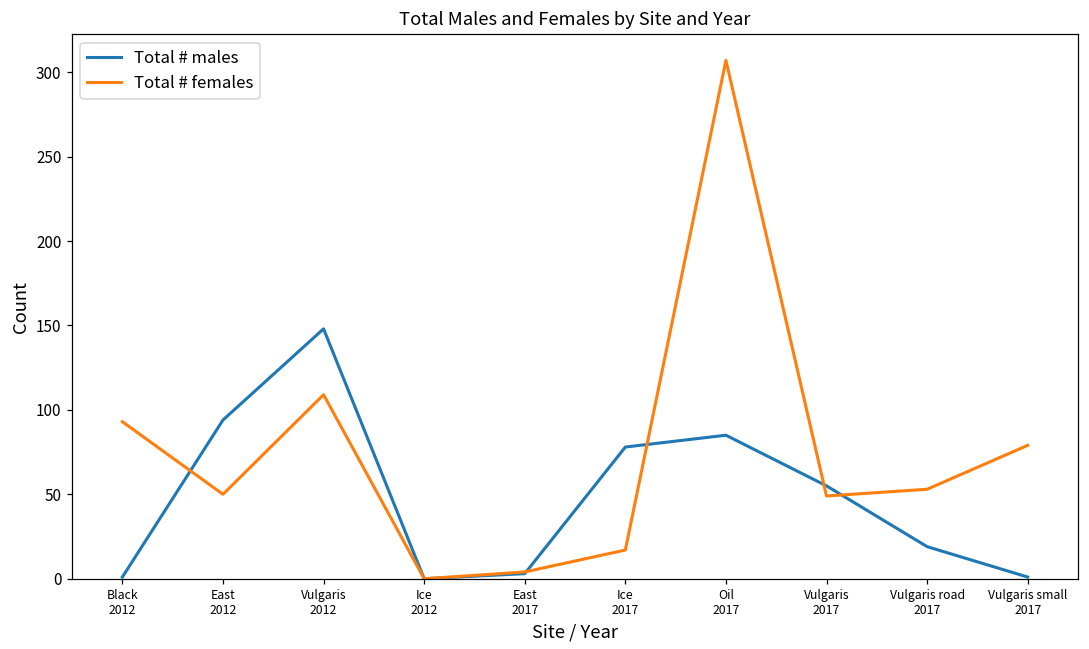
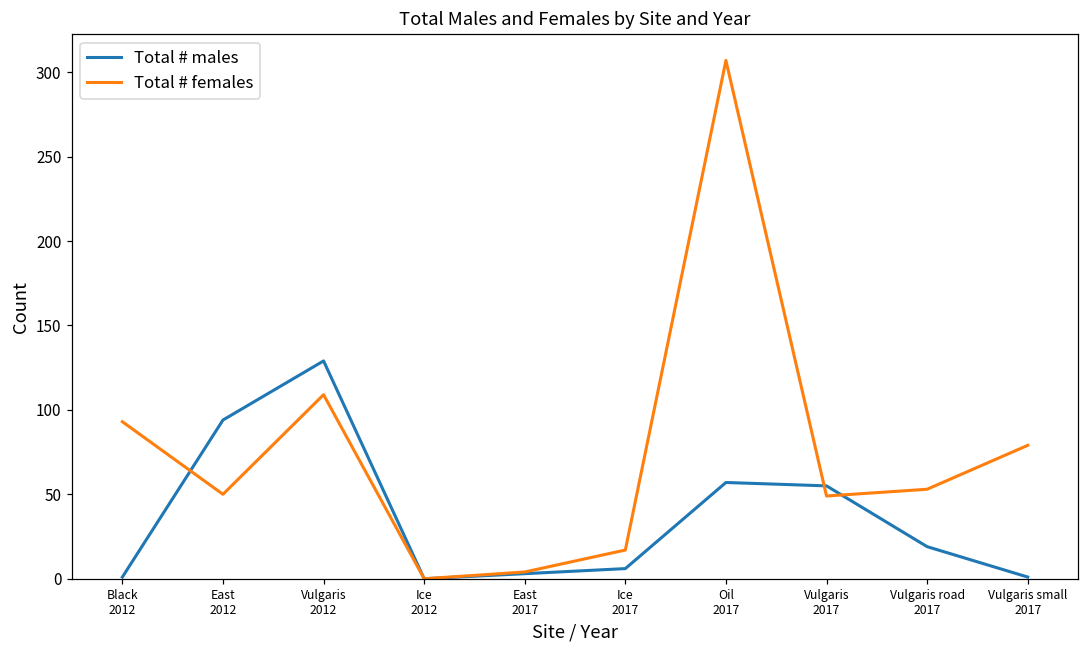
Total # males, Vulgaris 2012: 148 -> 129
Total # males, Ice 2017: 78 -> 6
Total # males, Oil 2017: 85 -> 57
